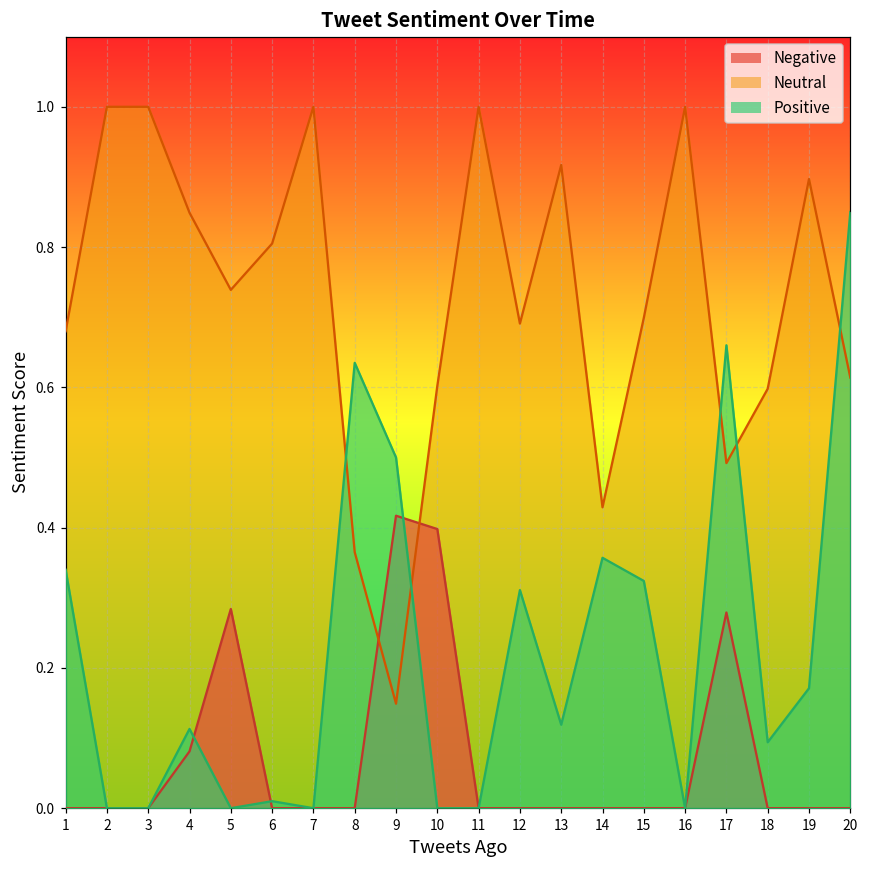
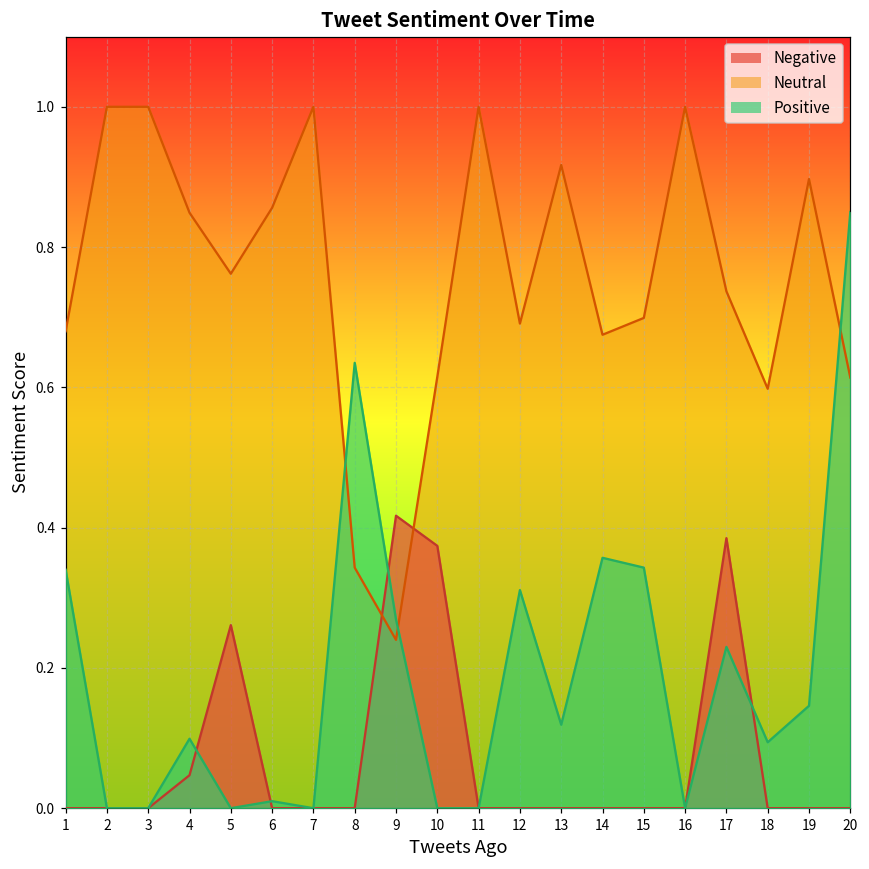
Negative, 4: 0.08 -> 0.05
Positive, 4: 0.11 -> 0.10
Negative, 5: 0.28 -> 0.26
Neutral, 5: 0.74 -> 0.76
Neutral, 6: 0.81 -> 0.86
Neutral, 8: 0.37 -> 0.34
Neutral, 9: 0.15 -> 0.24
Positive, 9: 0.50 -> 0.27
Negative, 10: 0.40 -> 0.37
Neutral, 10: 0.60 -> 0.62
Neutral, 14: 0.43 -> 0.68
Positive, 15: 0.32 -> 0.34
Negative, 17: 0.28 -> 0.39
Neutral, 17: 0.49 -> 0.74
Positive, 17: 0.66 -> 0.23
Positive, 19: 0.17 -> 0.15
